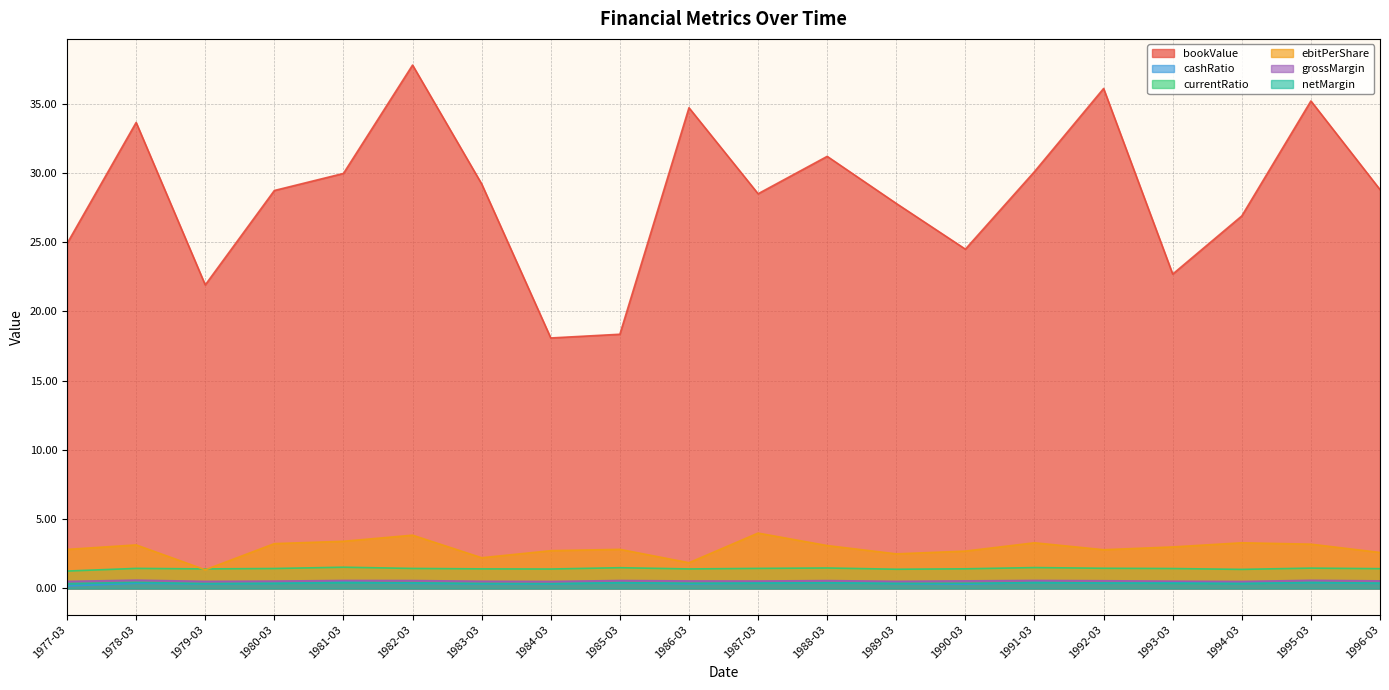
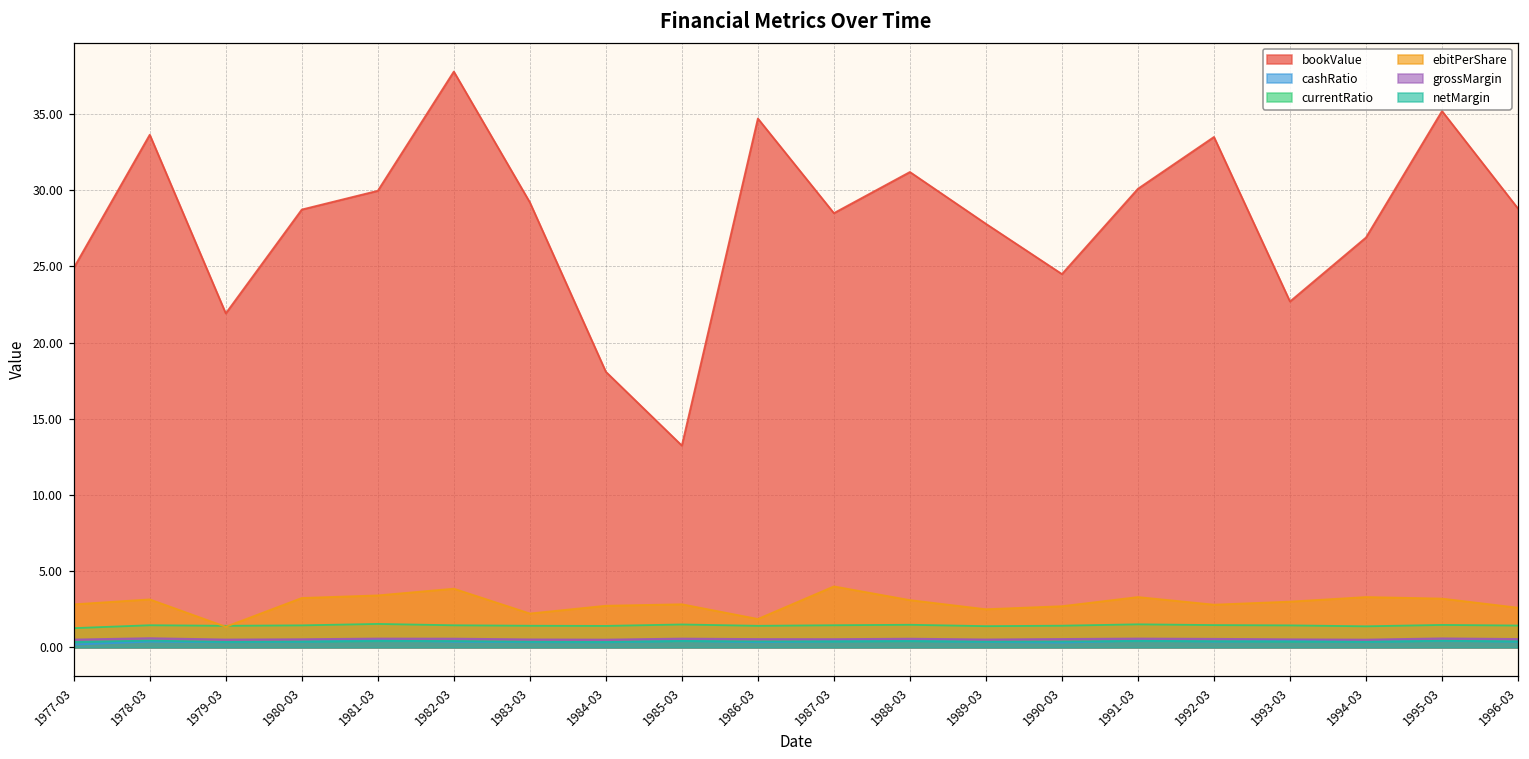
bookValue, 1985-03: 18.4 -> 13.2
bookValue, 1992-03: 36.1 -> 33.5
